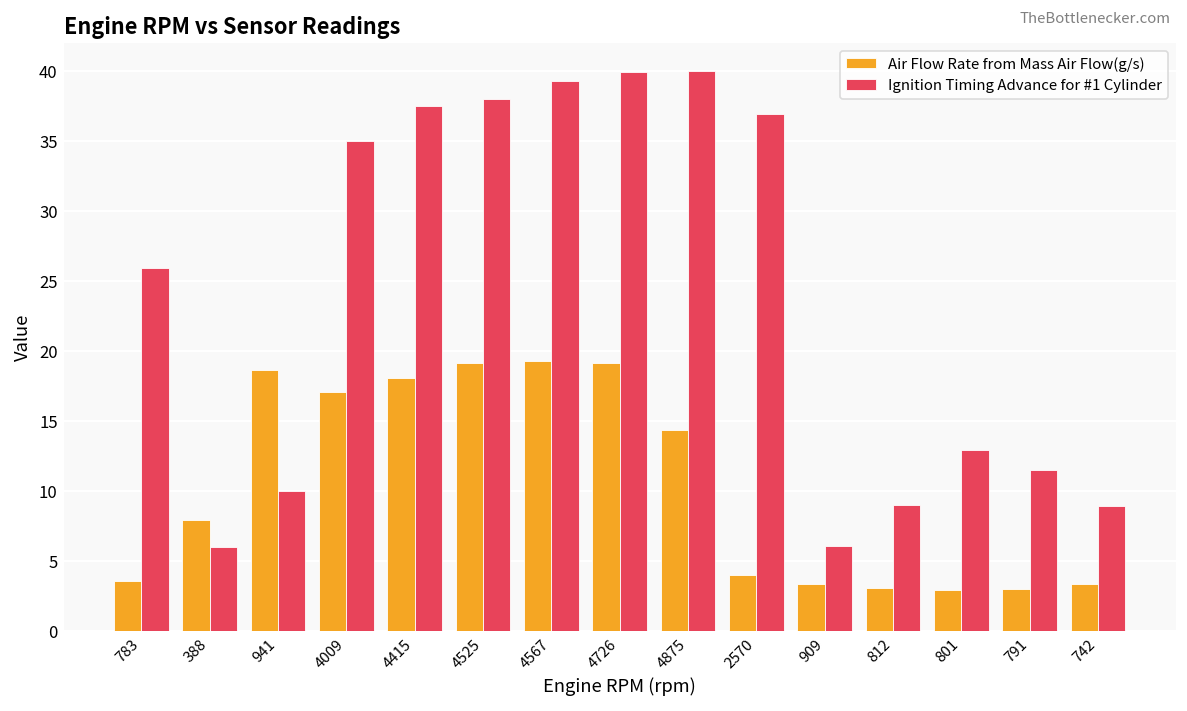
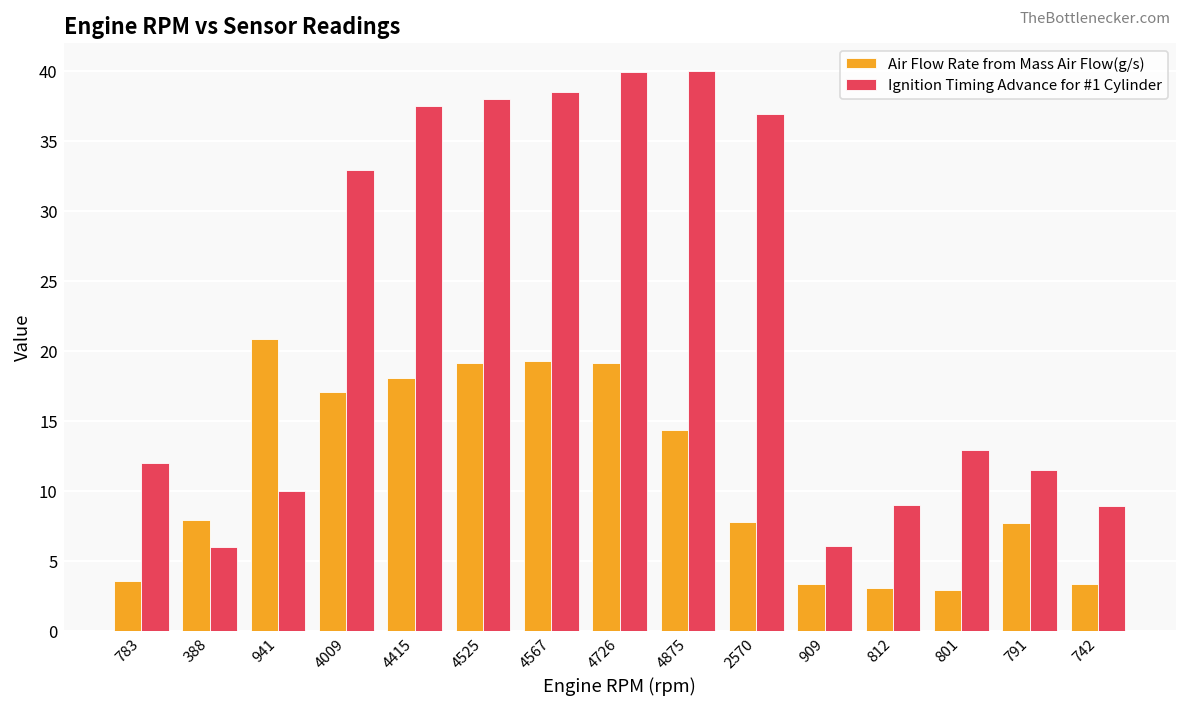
Ignition Timing Advance for #1 Cylinder, 783: 25.9 -> 12.0
Air Flow Rate from Mass Air Flow(g/s), 941: 18.7 -> 20.9
Ignition Timing Advance for #1 Cylinder, 4009: 35.0 -> 32.9
Ignition Timing Advance for #1 Cylinder, 4567: 39.3 -> 38.5
Air Flow Rate from Mass Air Flow(g/s), 2570: 4.0 -> 7.8
Air Flow Rate from Mass Air Flow(g/s), 791: 3.0 -> 7.7
